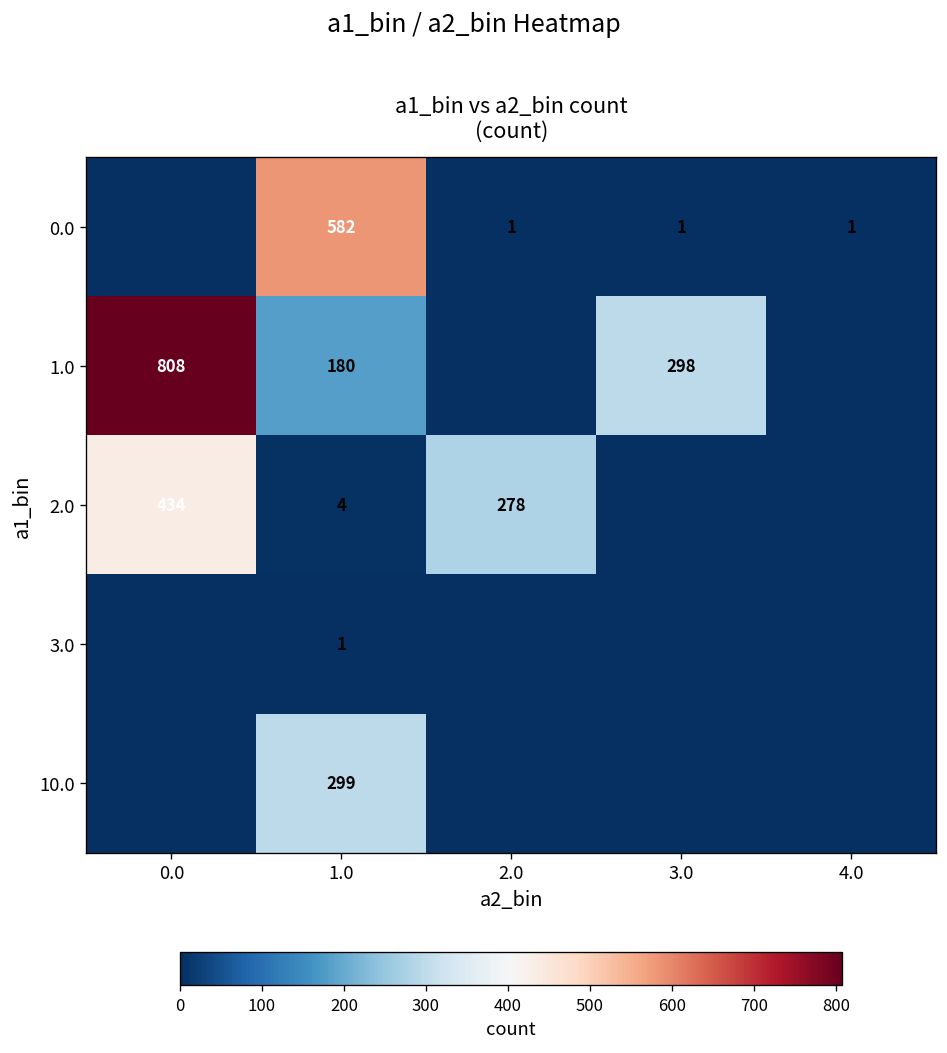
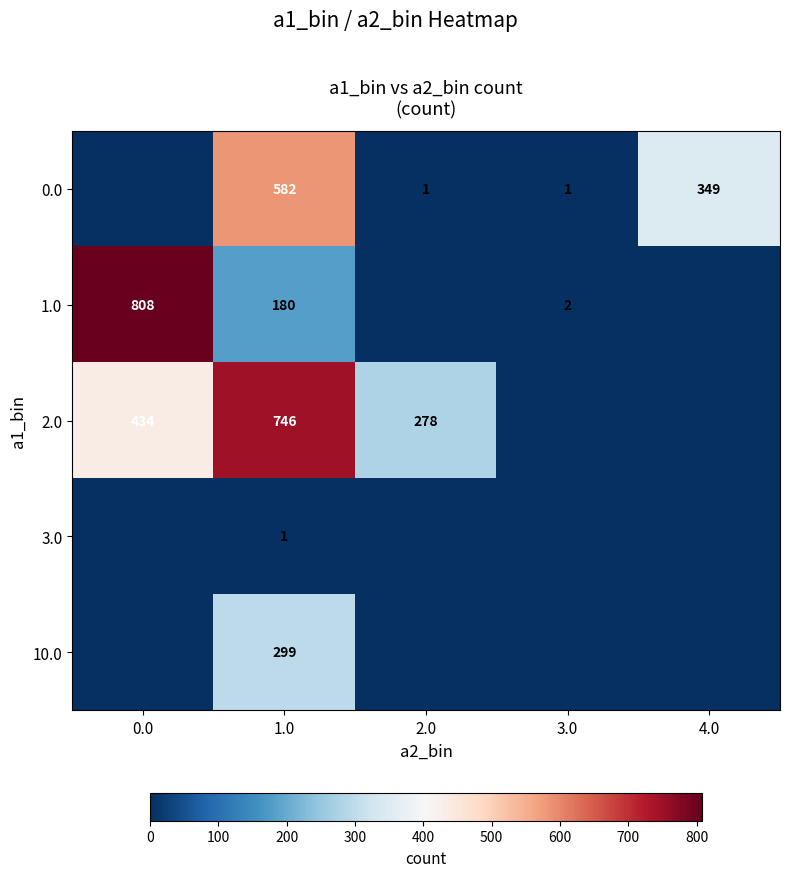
0.0, 4.0: 1 -> 349
1.0, 3.0: 298 -> 2
2.0, 1.0: 4 -> 746
